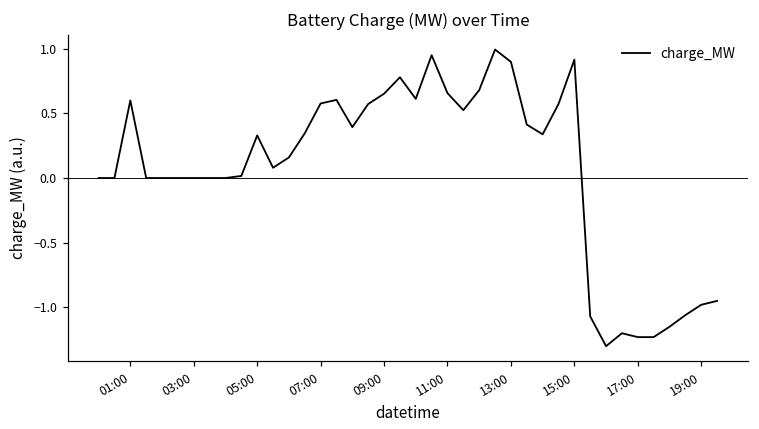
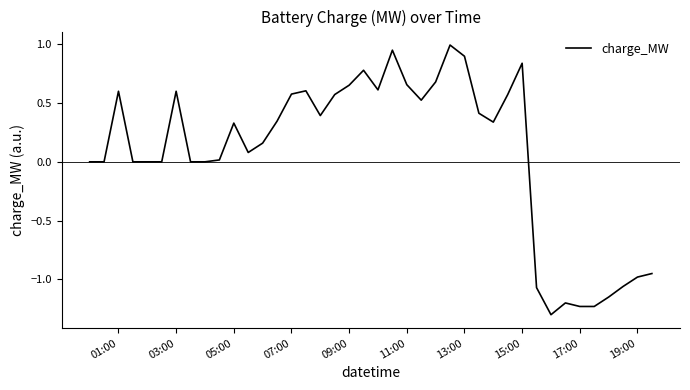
03:00: 0.0 -> 0.6
15:00: 0.91 -> 0.84
